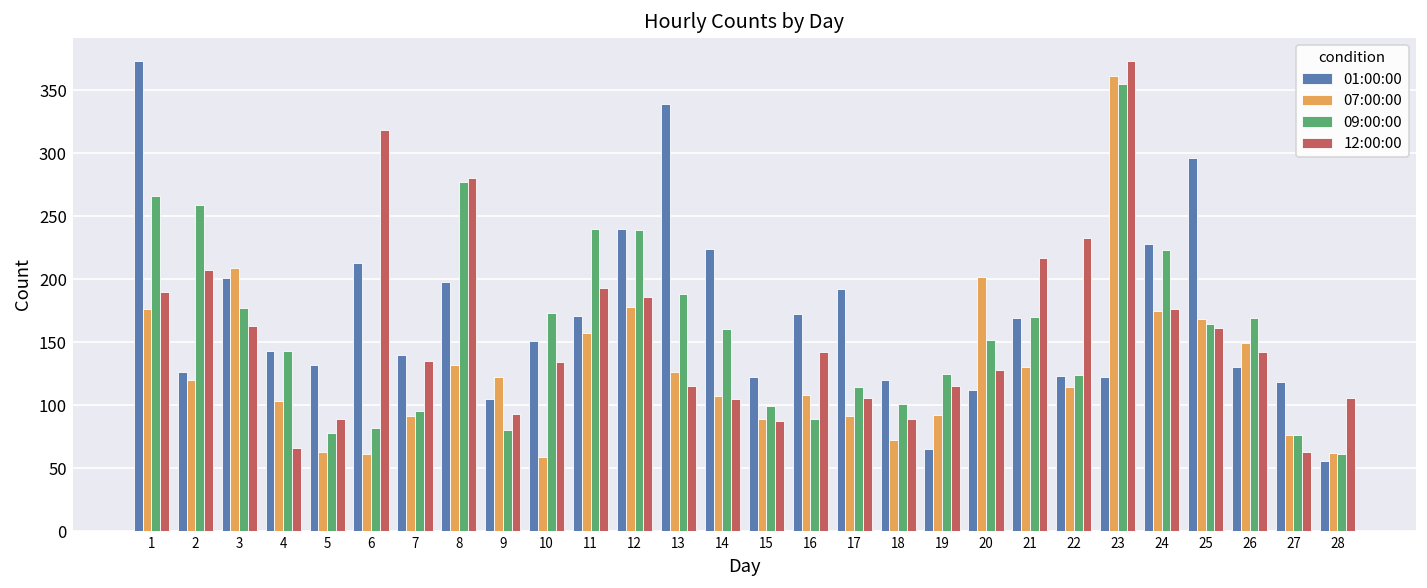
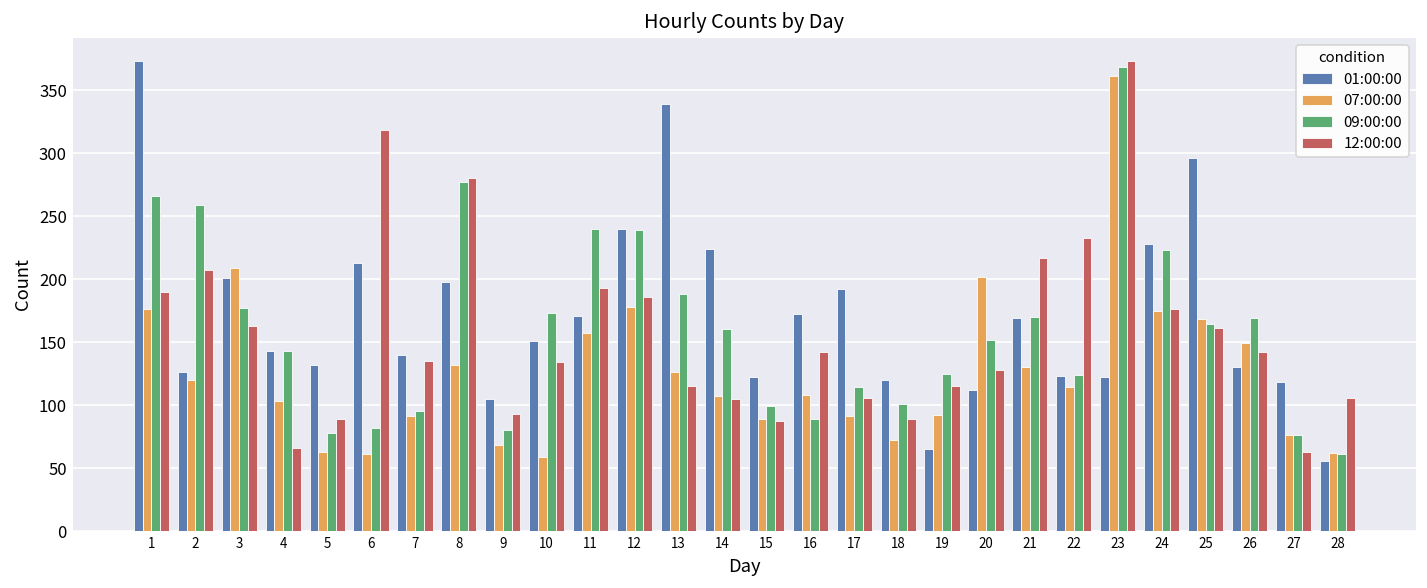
07:00:00, 9: 122 -> 68
09:00:00, 23: 355 -> 368
